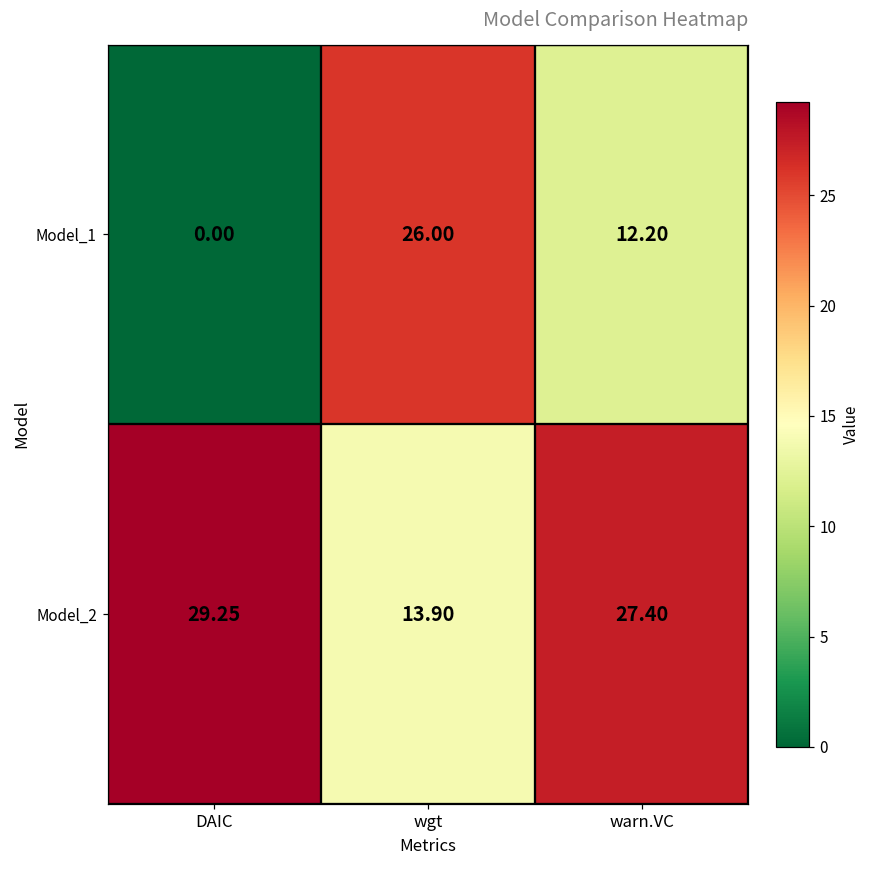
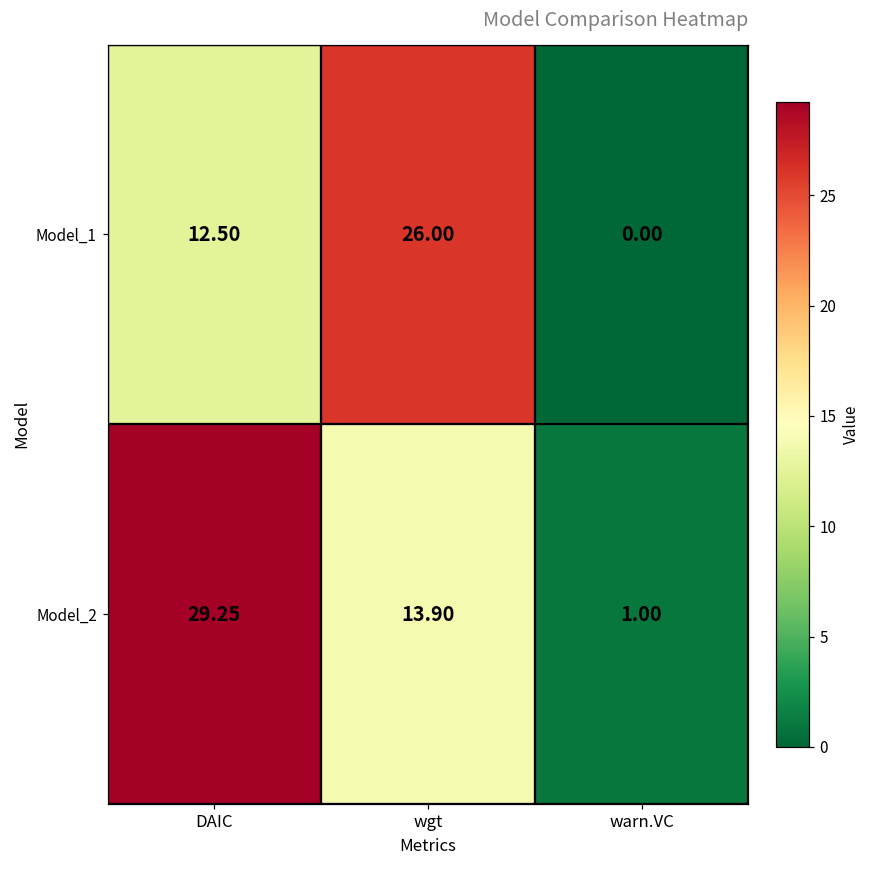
Model_1, DAIC: 0.00 -> 12.50
Model_1, warn.VC: 12.20 -> 0.00
Model_2, warn.VC: 27.40 -> 1.00
